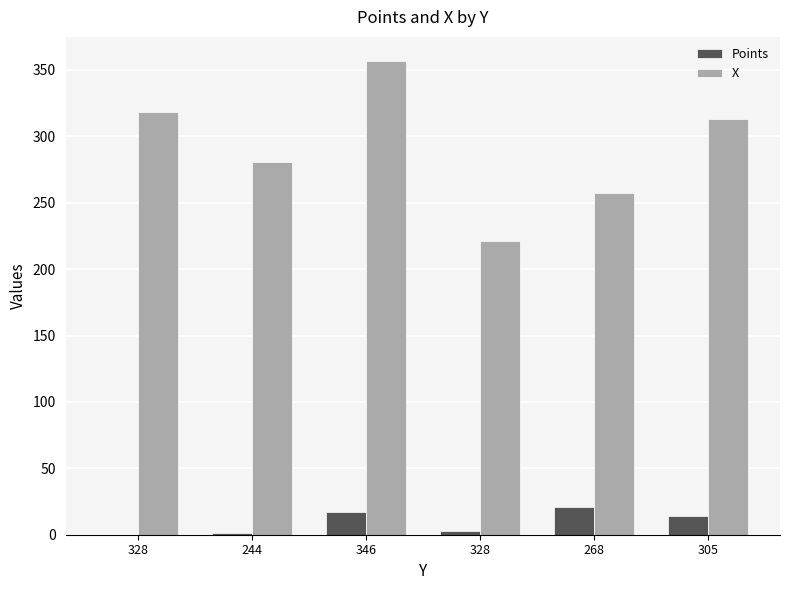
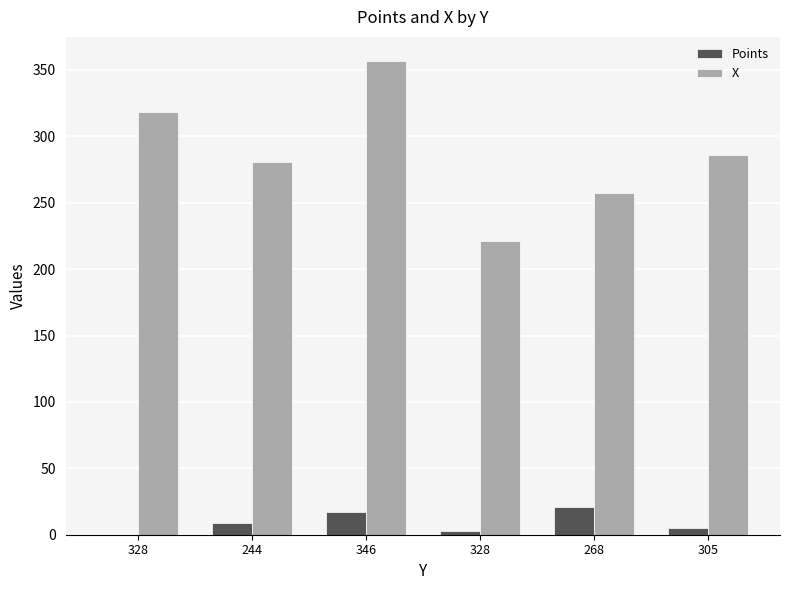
Points, 244: 1 -> 9
Points, 305: 14 -> 5
X, 305: 313 -> 286
